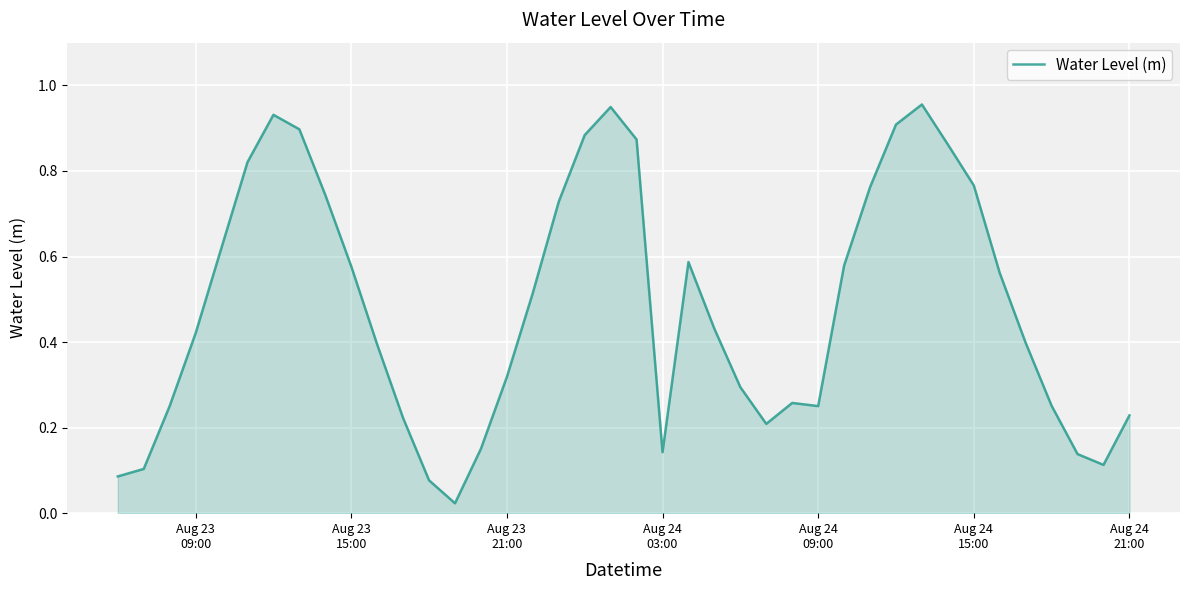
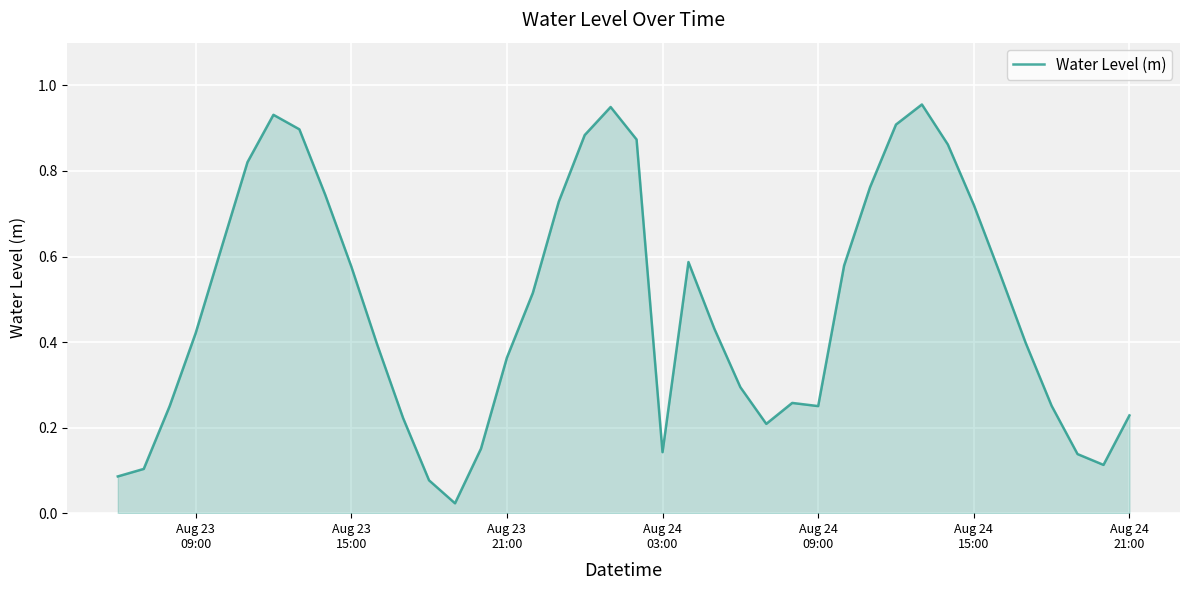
Aug 23 21:00: 0.32 -> 0.36
Aug 24 15:00: 0.77 -> 0.72
